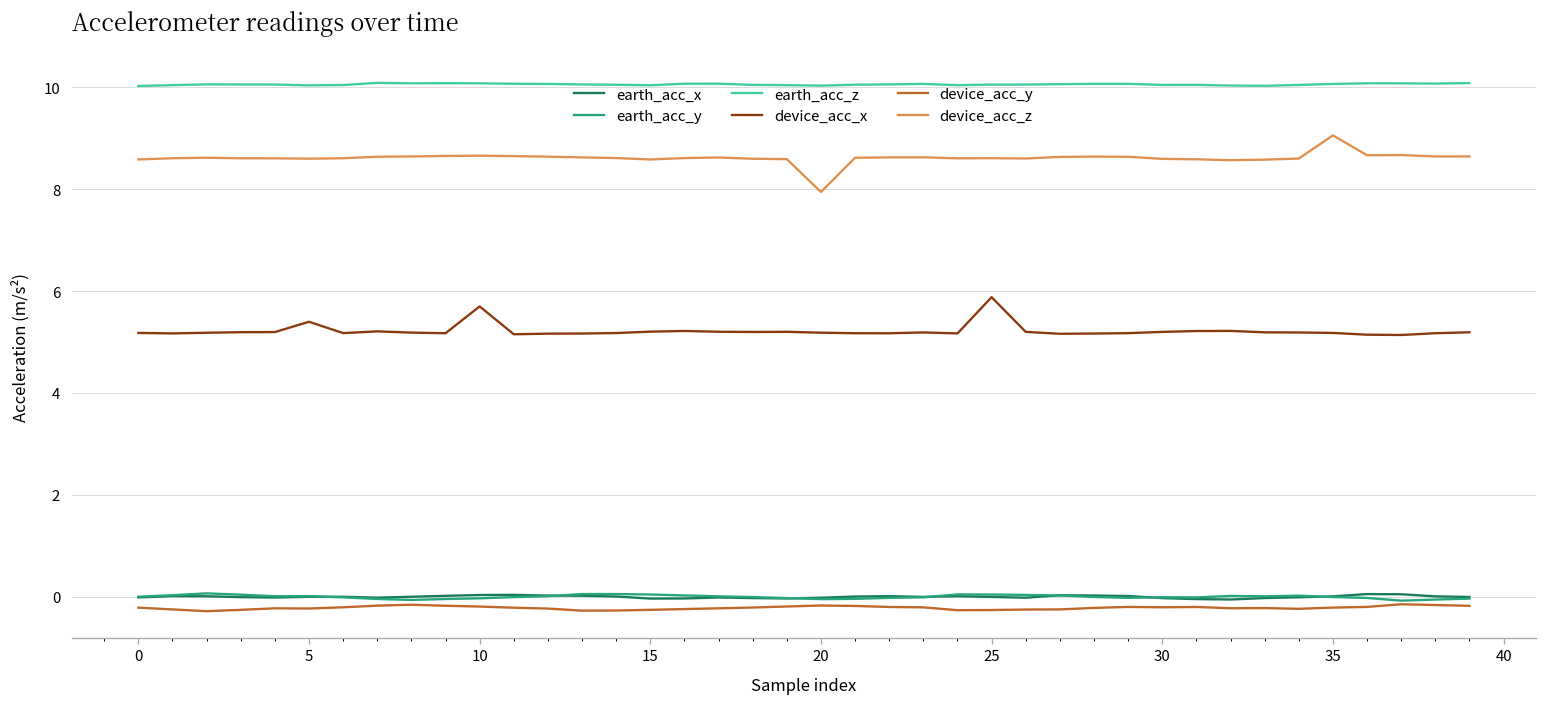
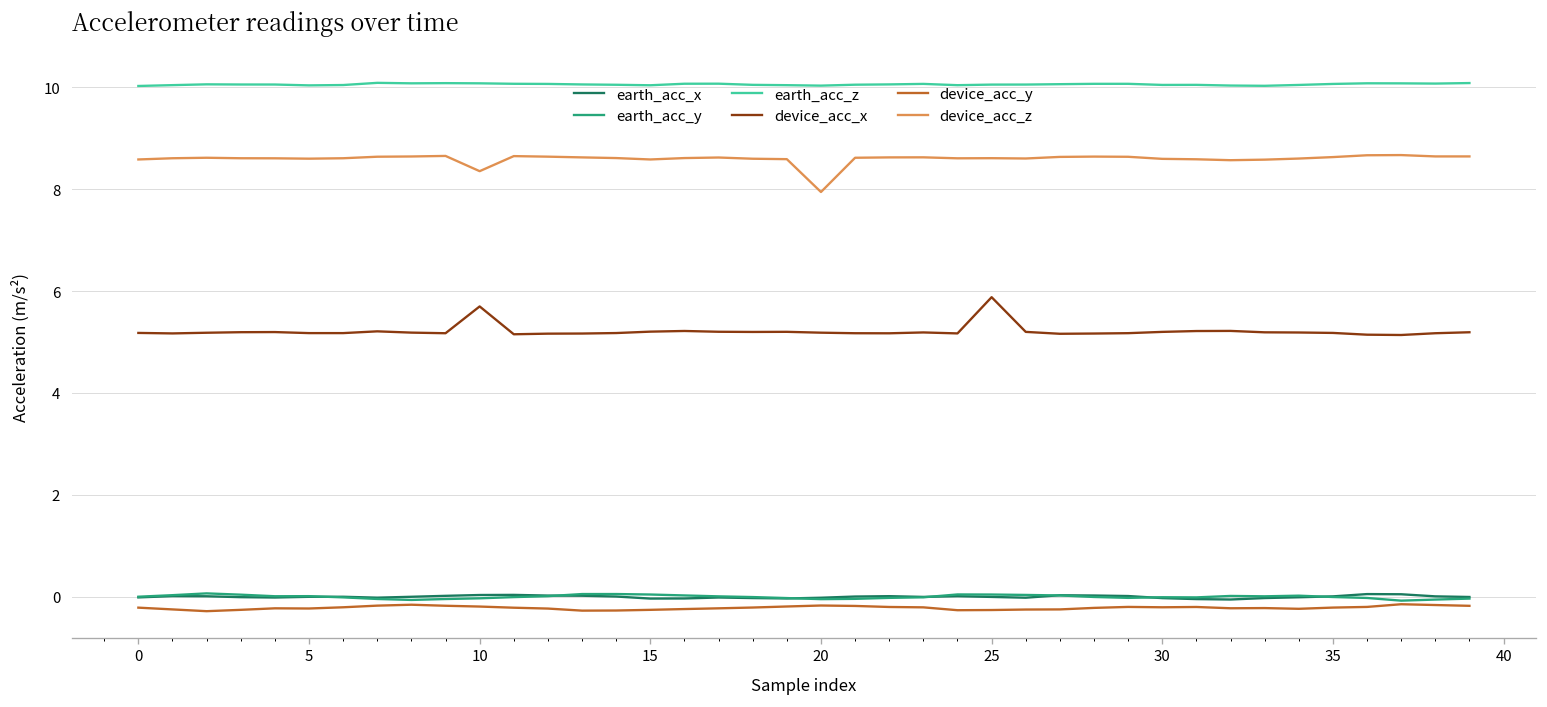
device_acc_x, 5: 5.4 -> 5.2
device_acc_z, 10: 8.7 -> 8.4
device_acc_z, 35: 9.1 -> 8.6
